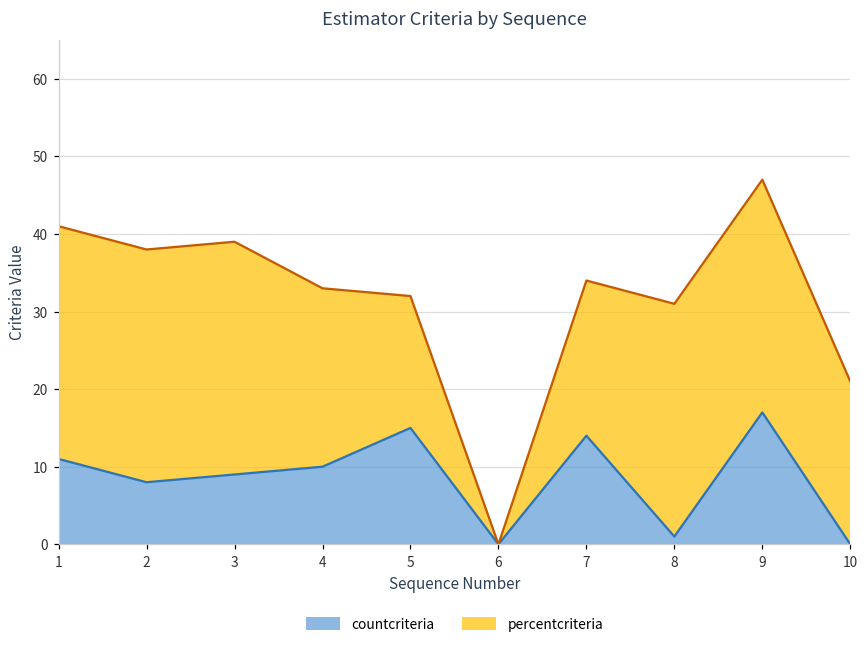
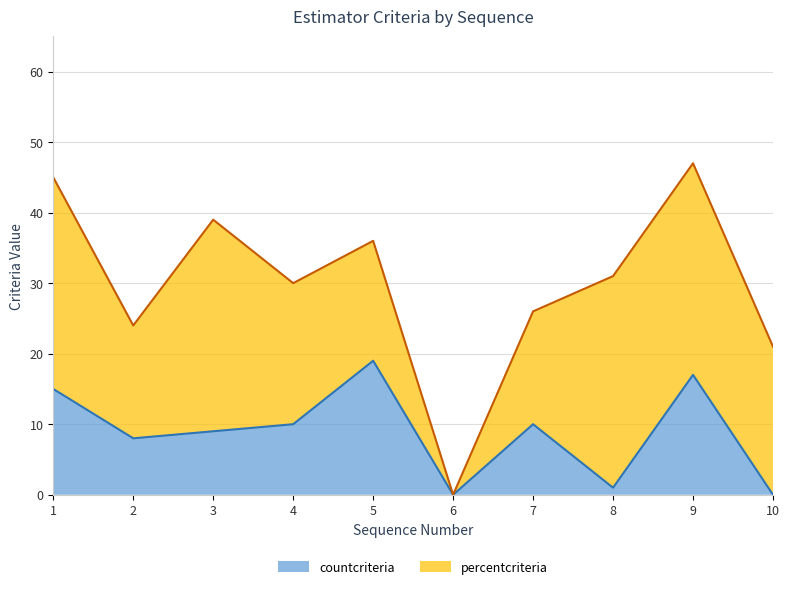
countcriteria, 1: 11 -> 15
percentcriteria, 2: 30 -> 16
percentcriteria, 4: 23 -> 20
countcriteria, 5: 15 -> 19
countcriteria, 7: 14 -> 10
percentcriteria, 7: 20 -> 16
